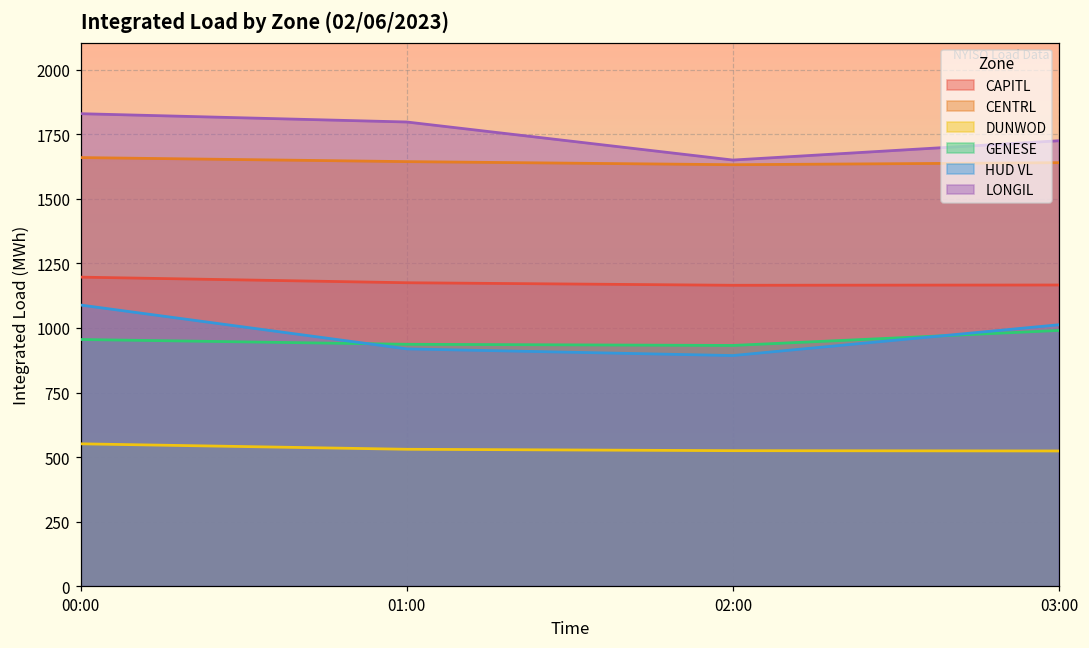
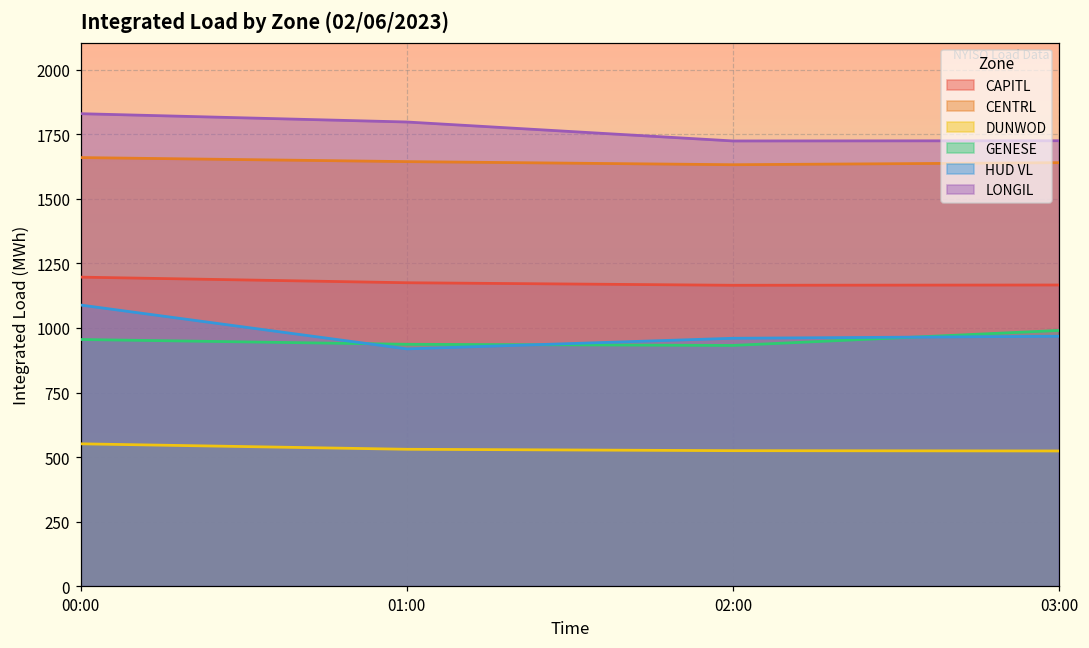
HUD VL, 02:00: 890 -> 960
LONGIL, 02:00: 1650 -> 1720
HUD VL, 03:00: 1010 -> 970
